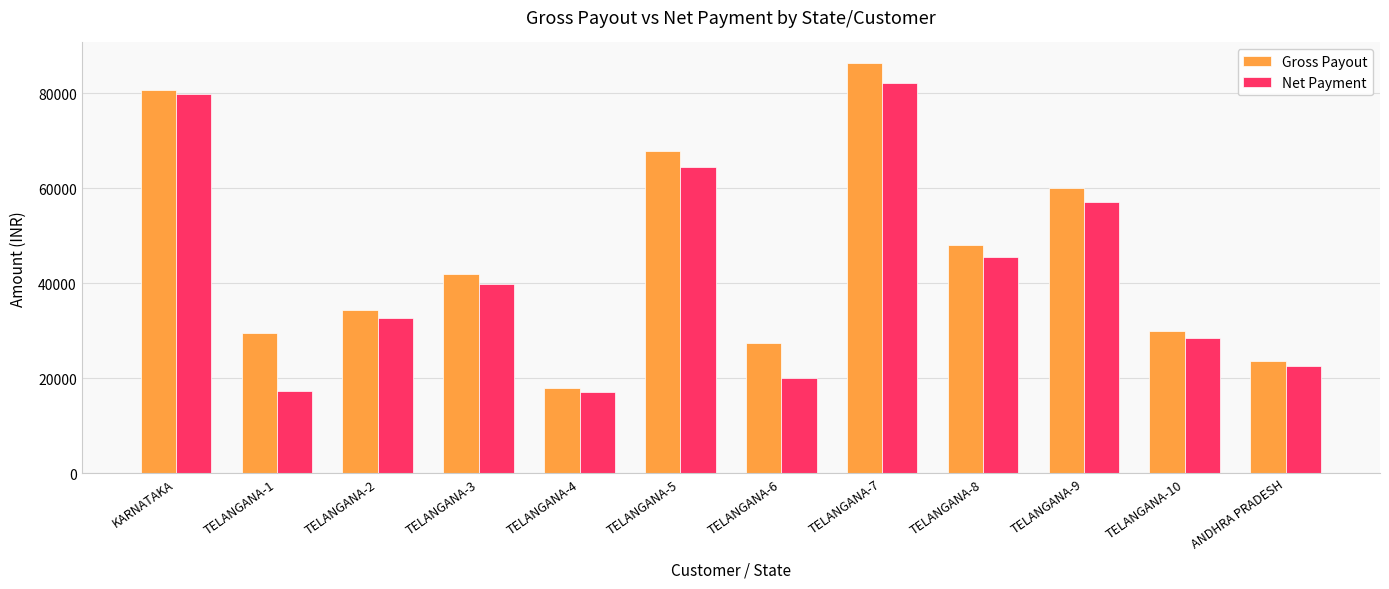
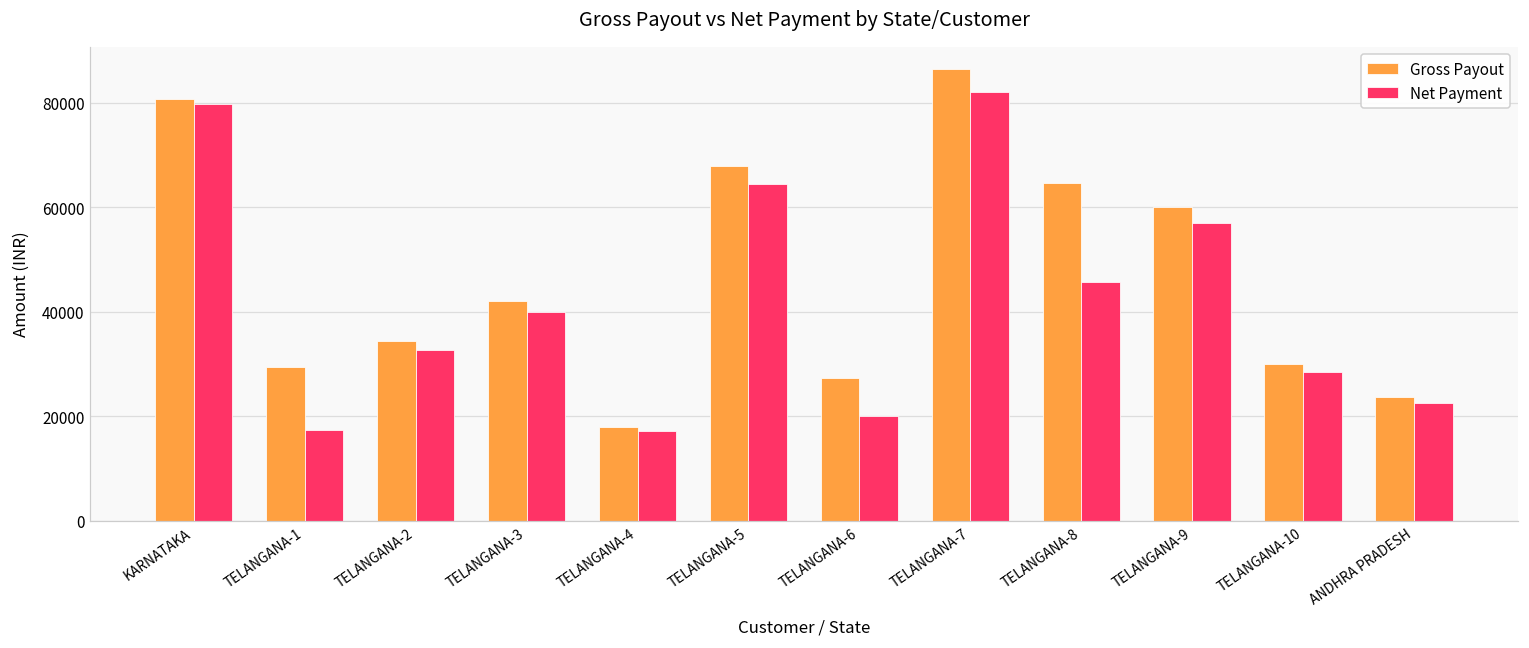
Gross Payout, TELANGANA-8: 48000 -> 65000
